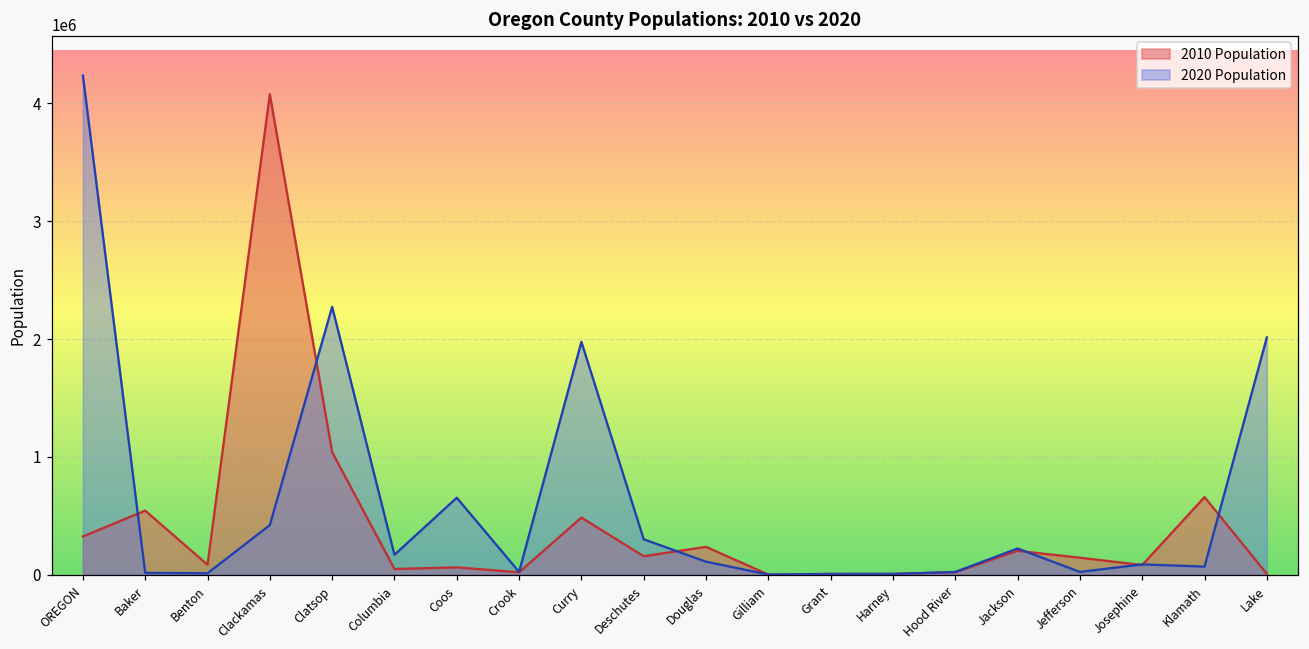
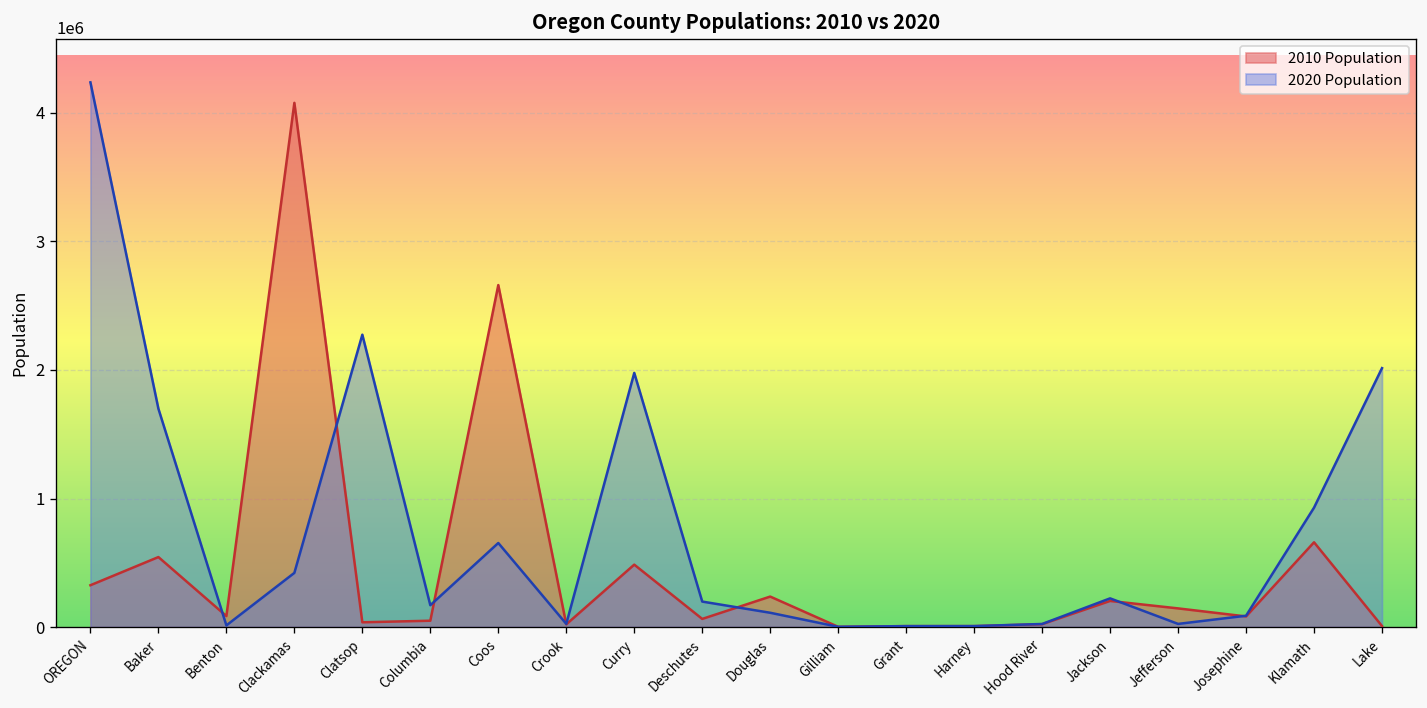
2020 Population, Baker: 20000 -> 1700000
2010 Population, Clatsop: 1040000 -> 40000
2010 Population, Coos: 60000 -> 2660000
2010 Population, Deschutes: 160000 -> 60000
2020 Population, Deschutes: 300000 -> 200000
2020 Population, Klamath: 70000 -> 930000
